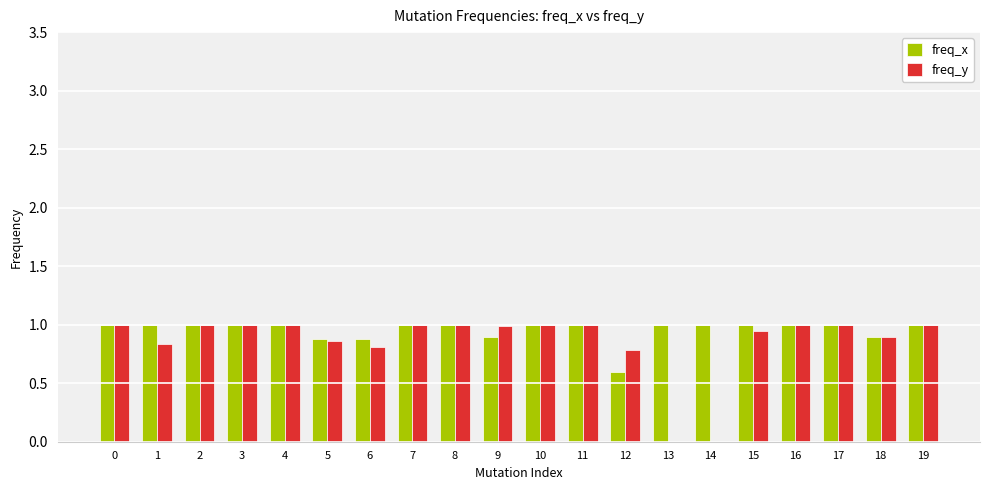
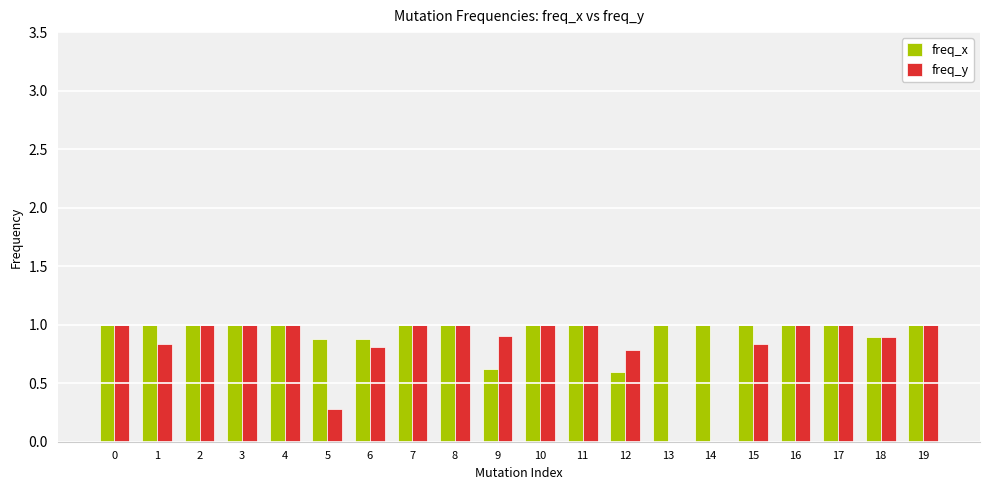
freq_y, 5: 0.86 -> 0.28
freq_x, 9: 0.90 -> 0.62
freq_y, 9: 0.99 -> 0.90
freq_y, 15: 0.94 -> 0.84
